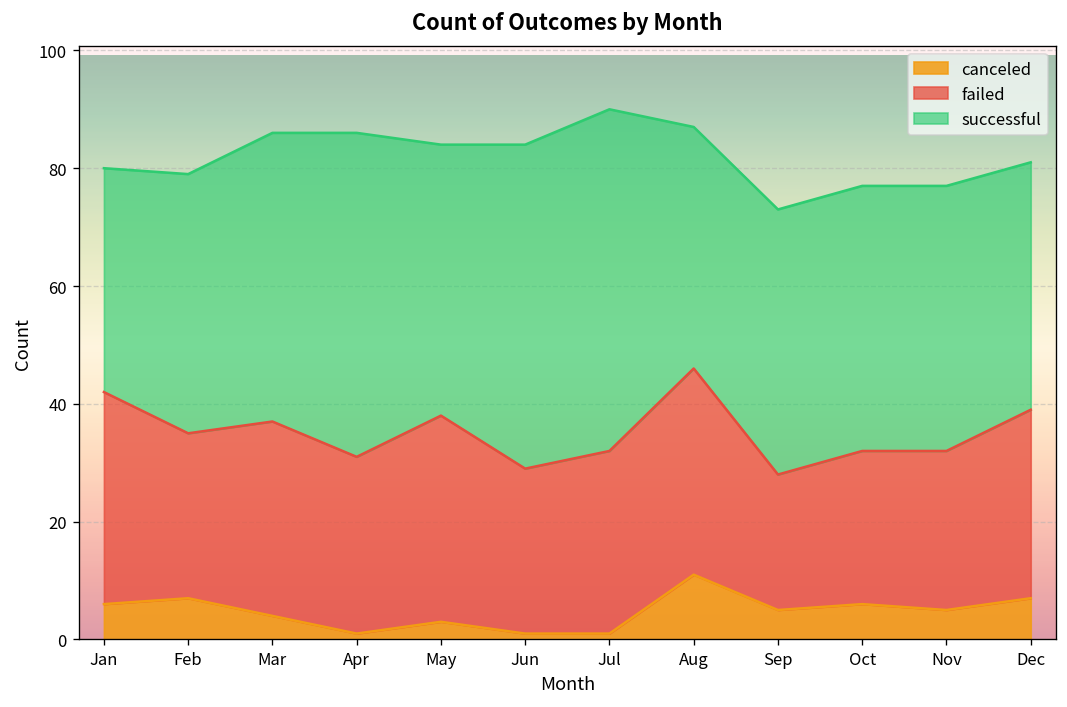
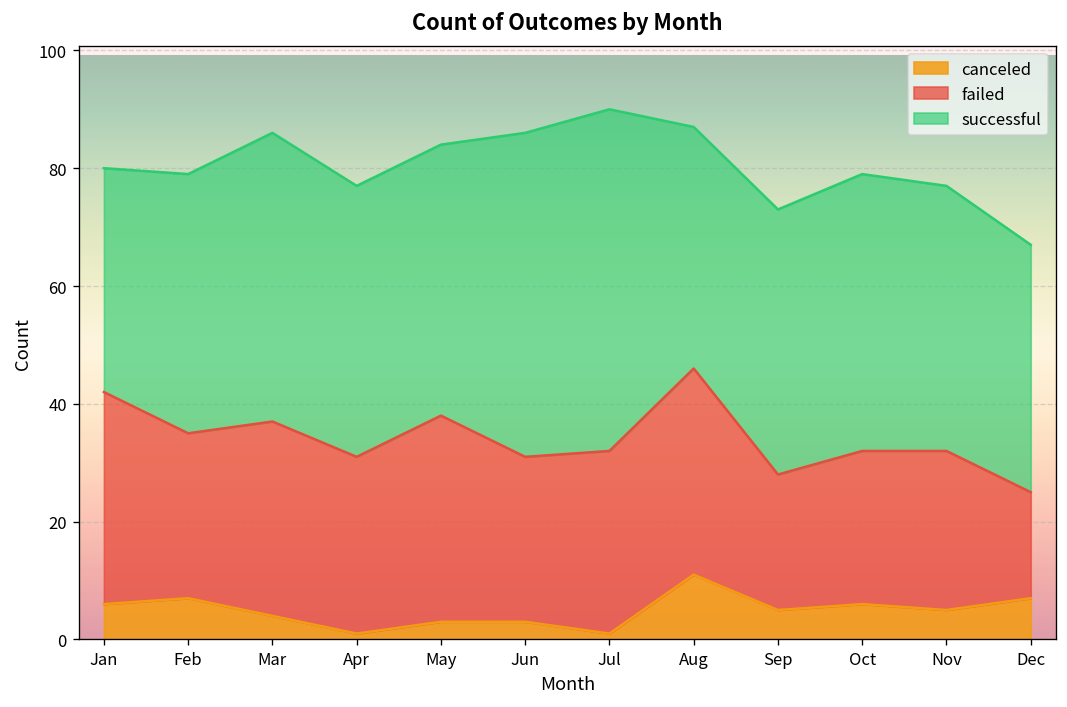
successful, Apr: 55 -> 46
canceled, Jun: 1 -> 3
successful, Oct: 45 -> 47
failed, Dec: 32 -> 18
